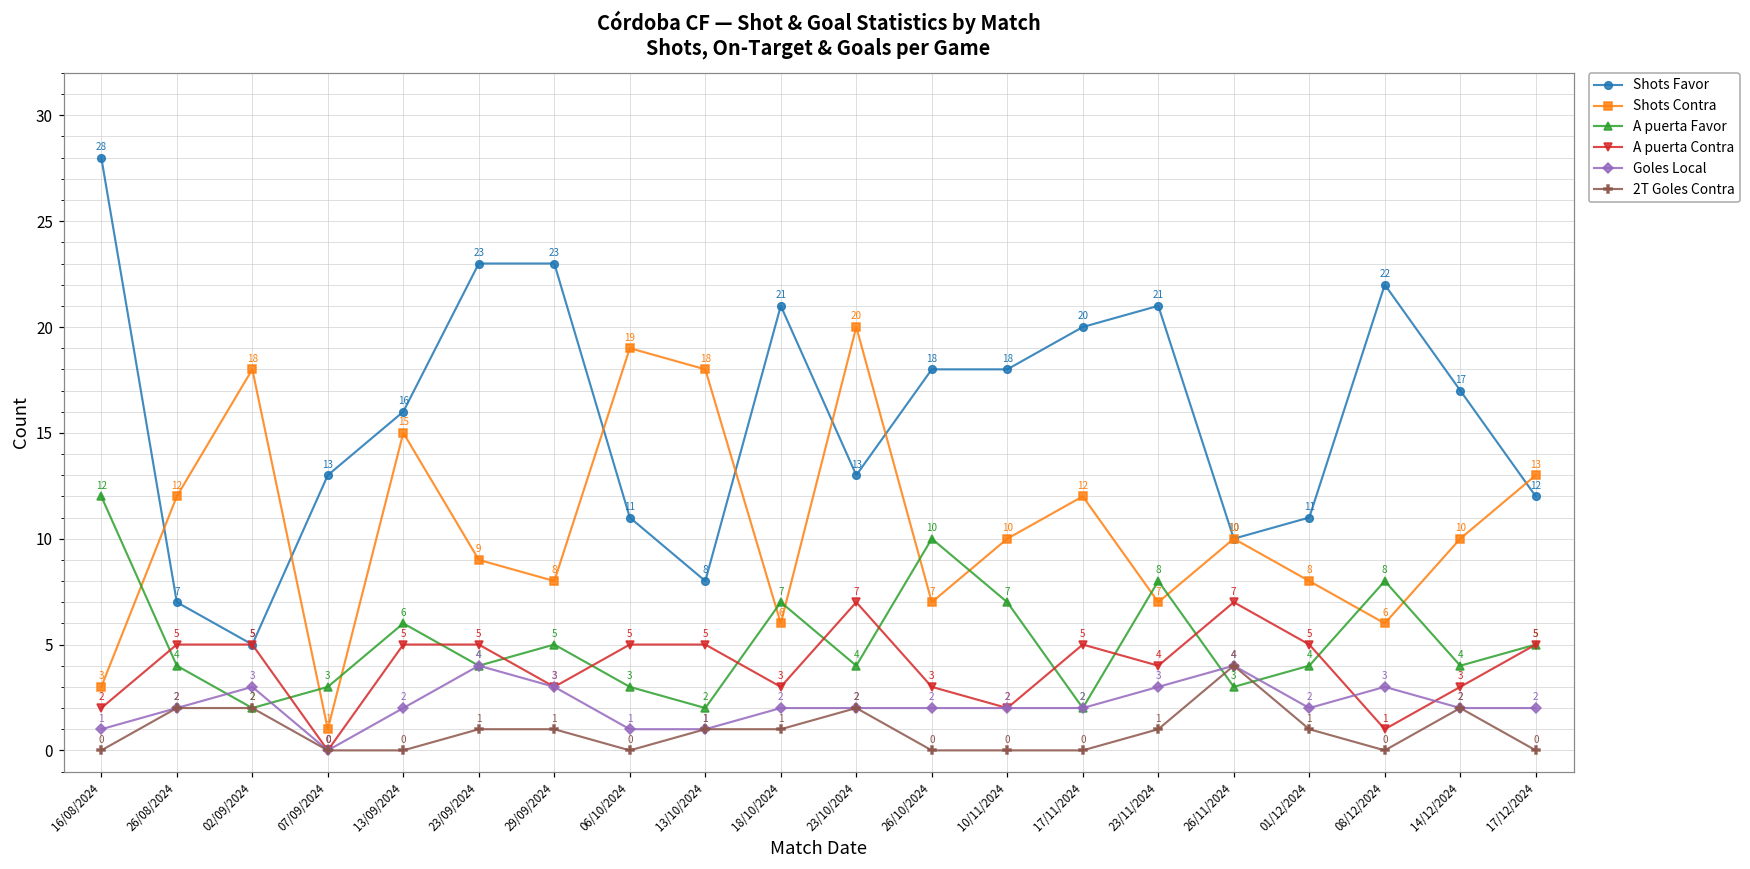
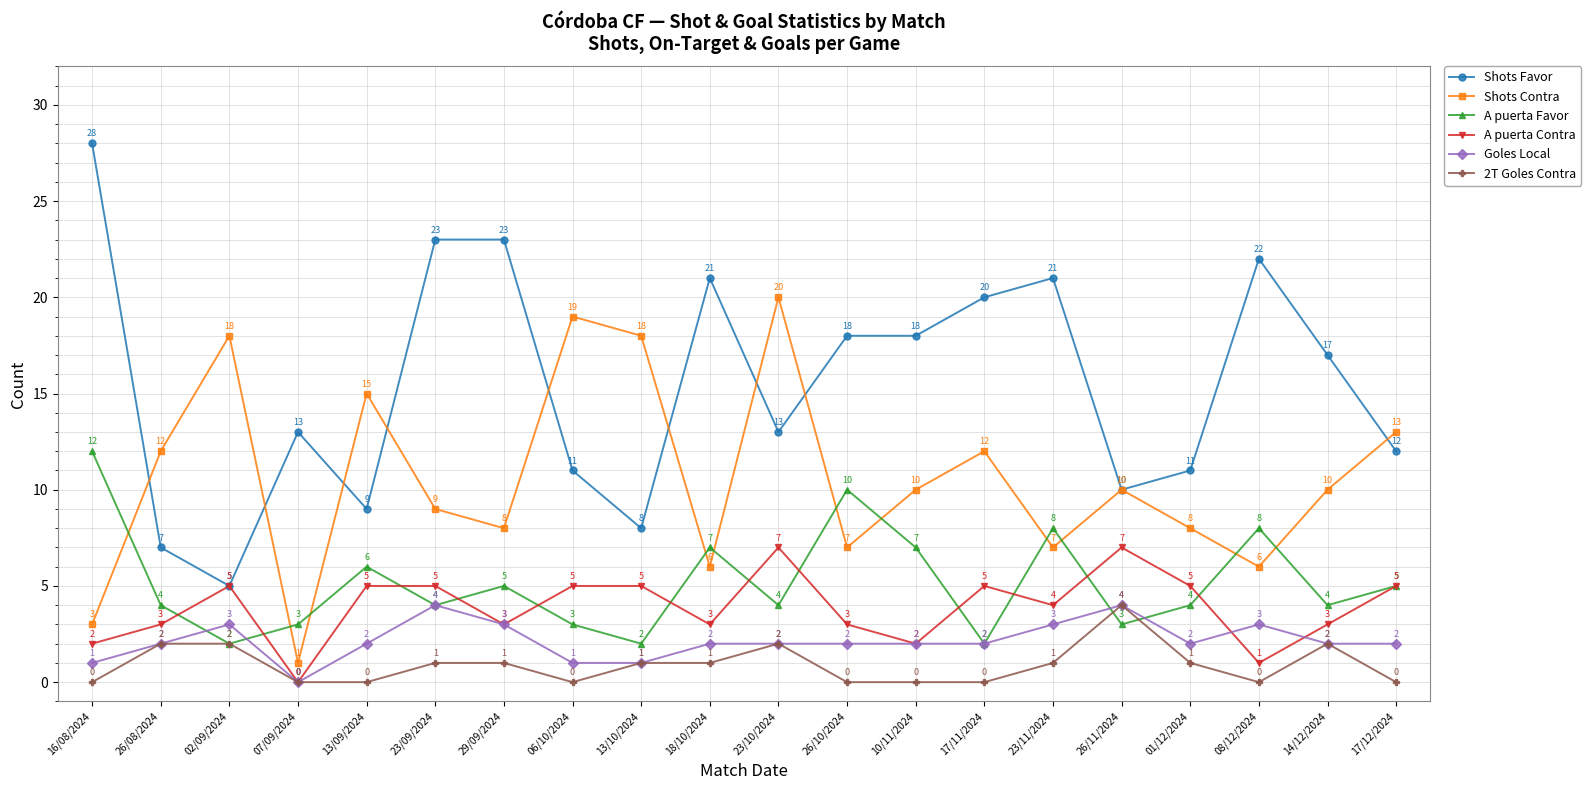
A puerta Contra, 26/08/2024: 5 -> 3
Shots Favor, 13/09/2024: 16 -> 9
